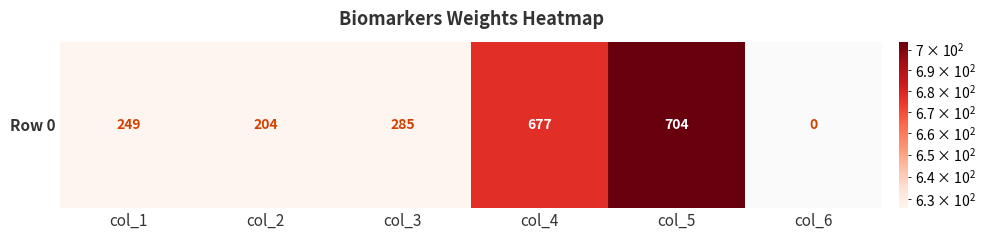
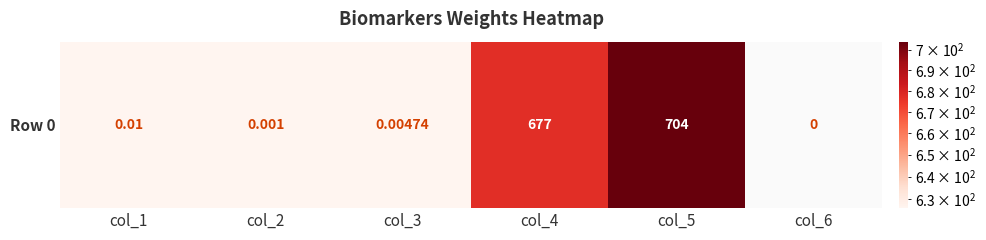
Row 0, col_1: 249 -> 0.01
Row 0, col_2: 204 -> 0.001
Row 0, col_3: 285 -> 0.00474
